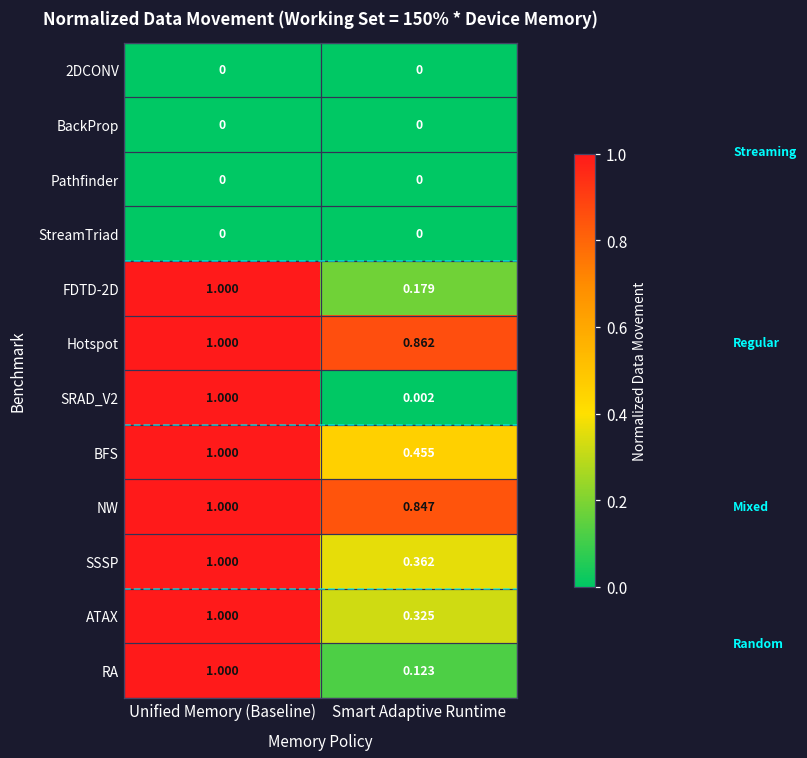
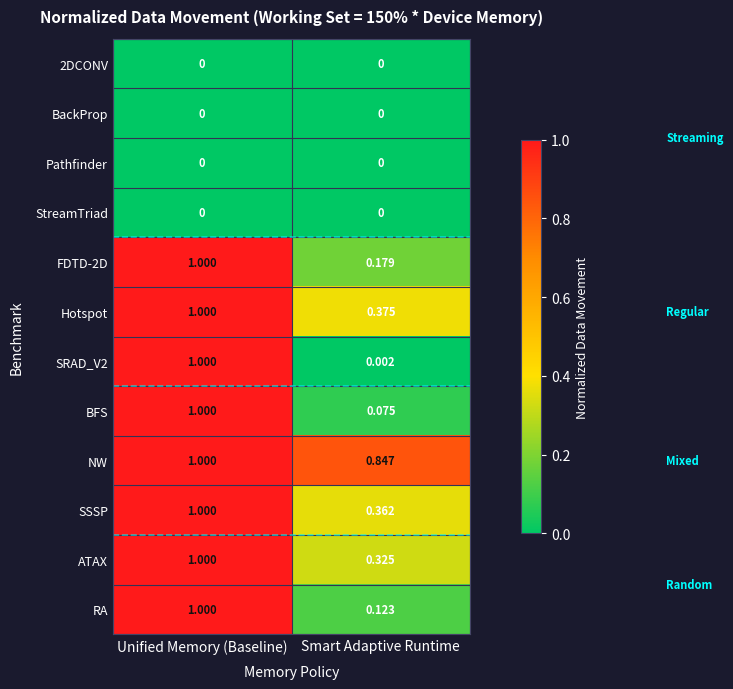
Hotspot, Smart Adaptive Runtime: 0.862 -> 0.375
BFS, Smart Adaptive Runtime: 0.455 -> 0.075
